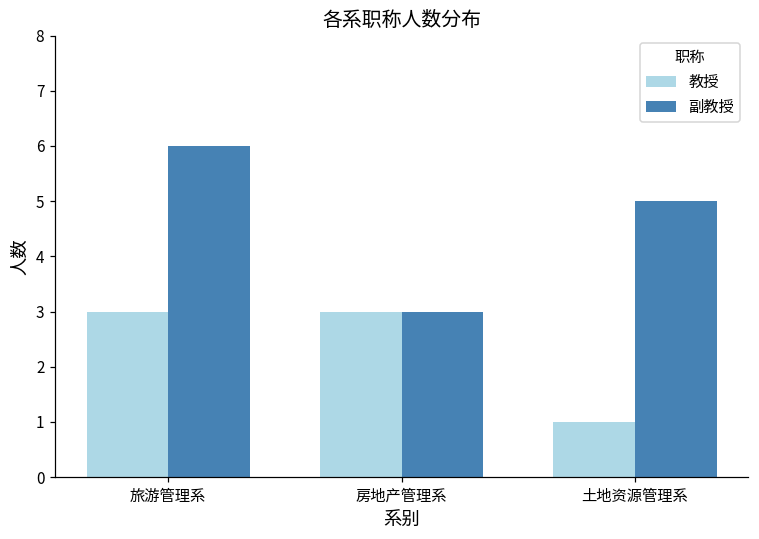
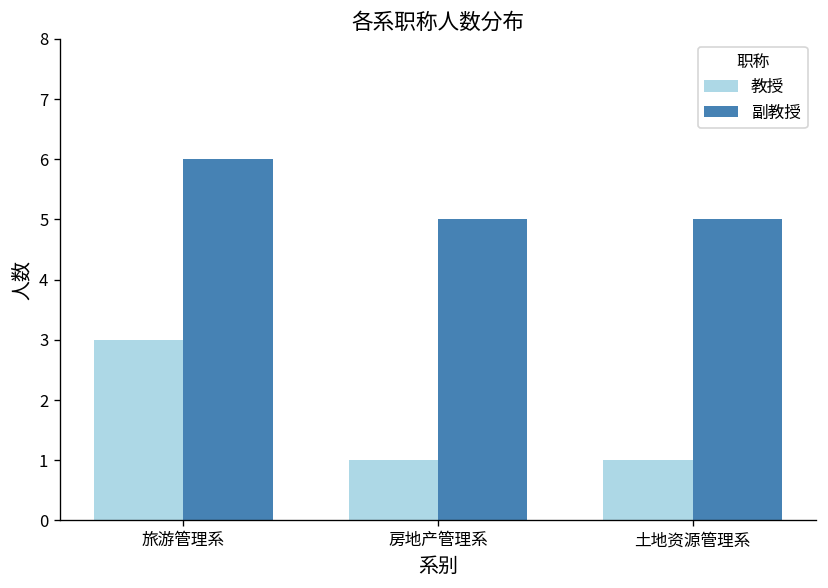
教授, 房地产管理系: 3 -> 1
副教授, 房地产管理系: 3 -> 5
